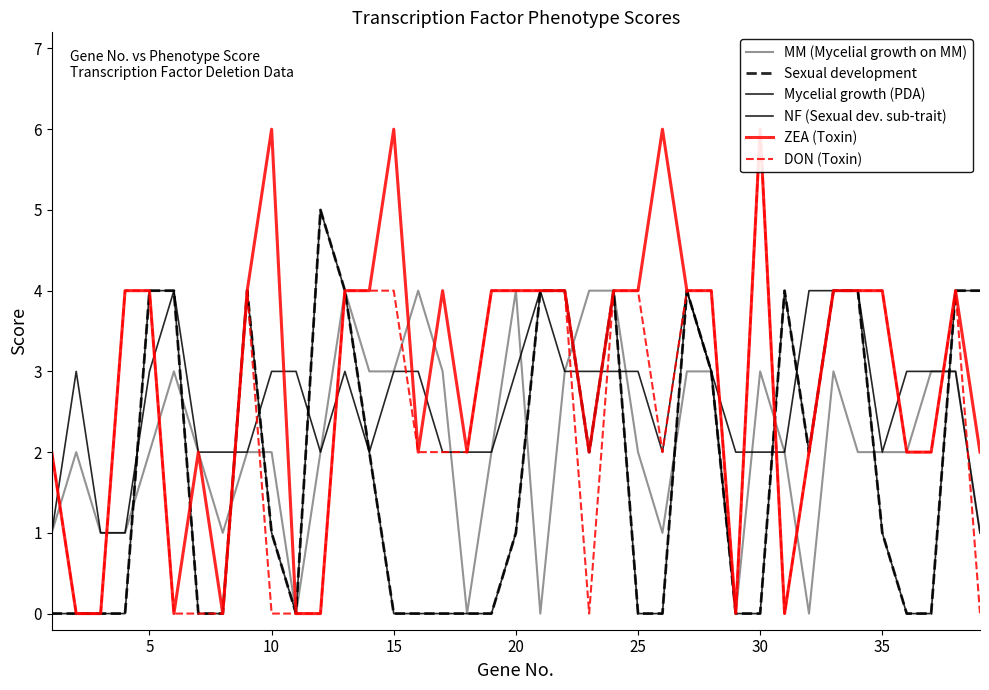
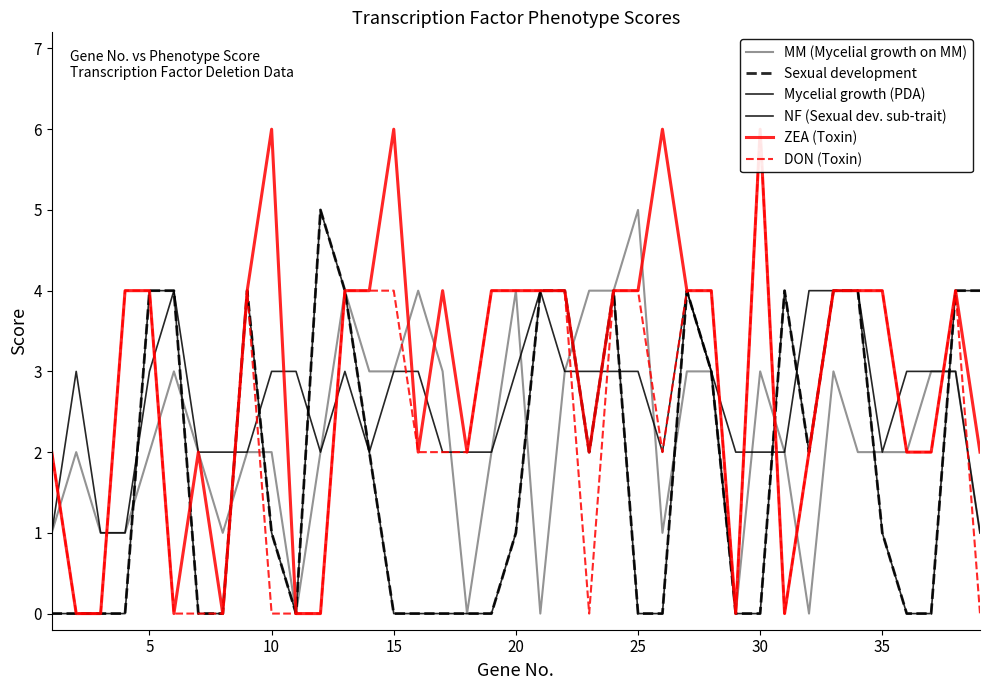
MM (Mycelial growth on MM), 25: 2 -> 5
